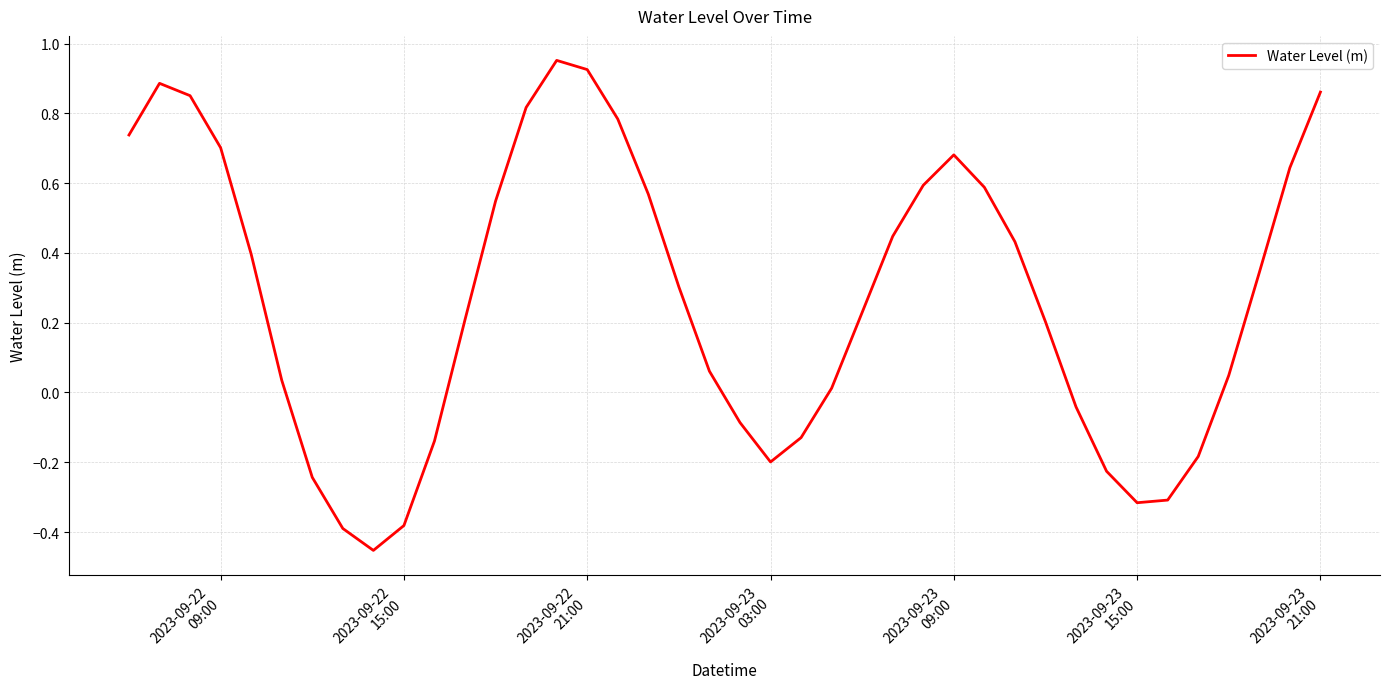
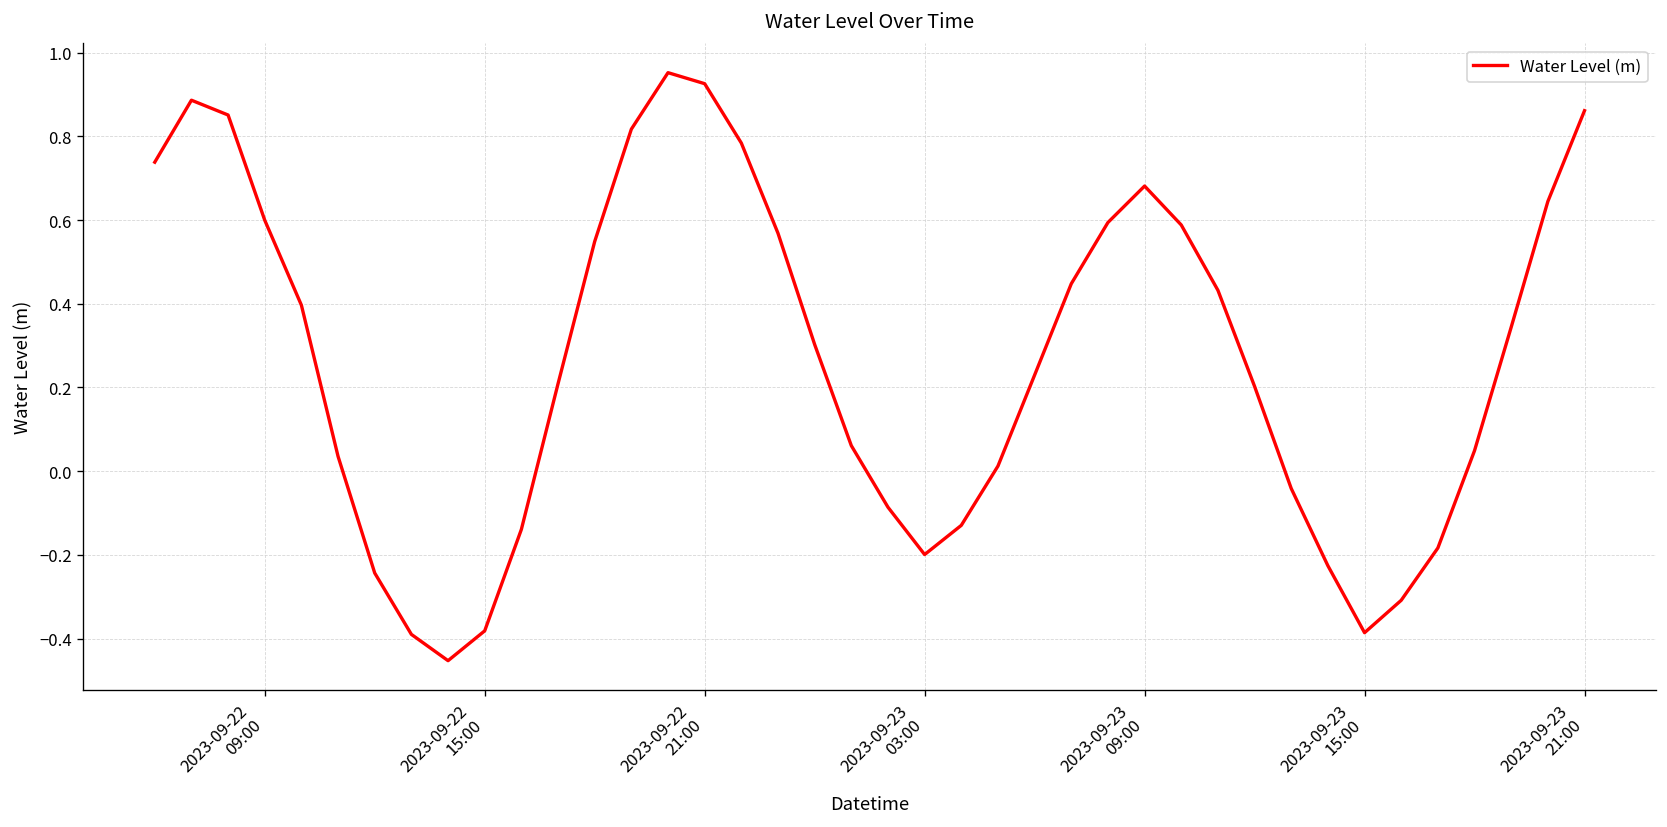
2023-09-22 09:00: 0.70 -> 0.60
2023-09-23 15:00: -0.32 -> -0.39
